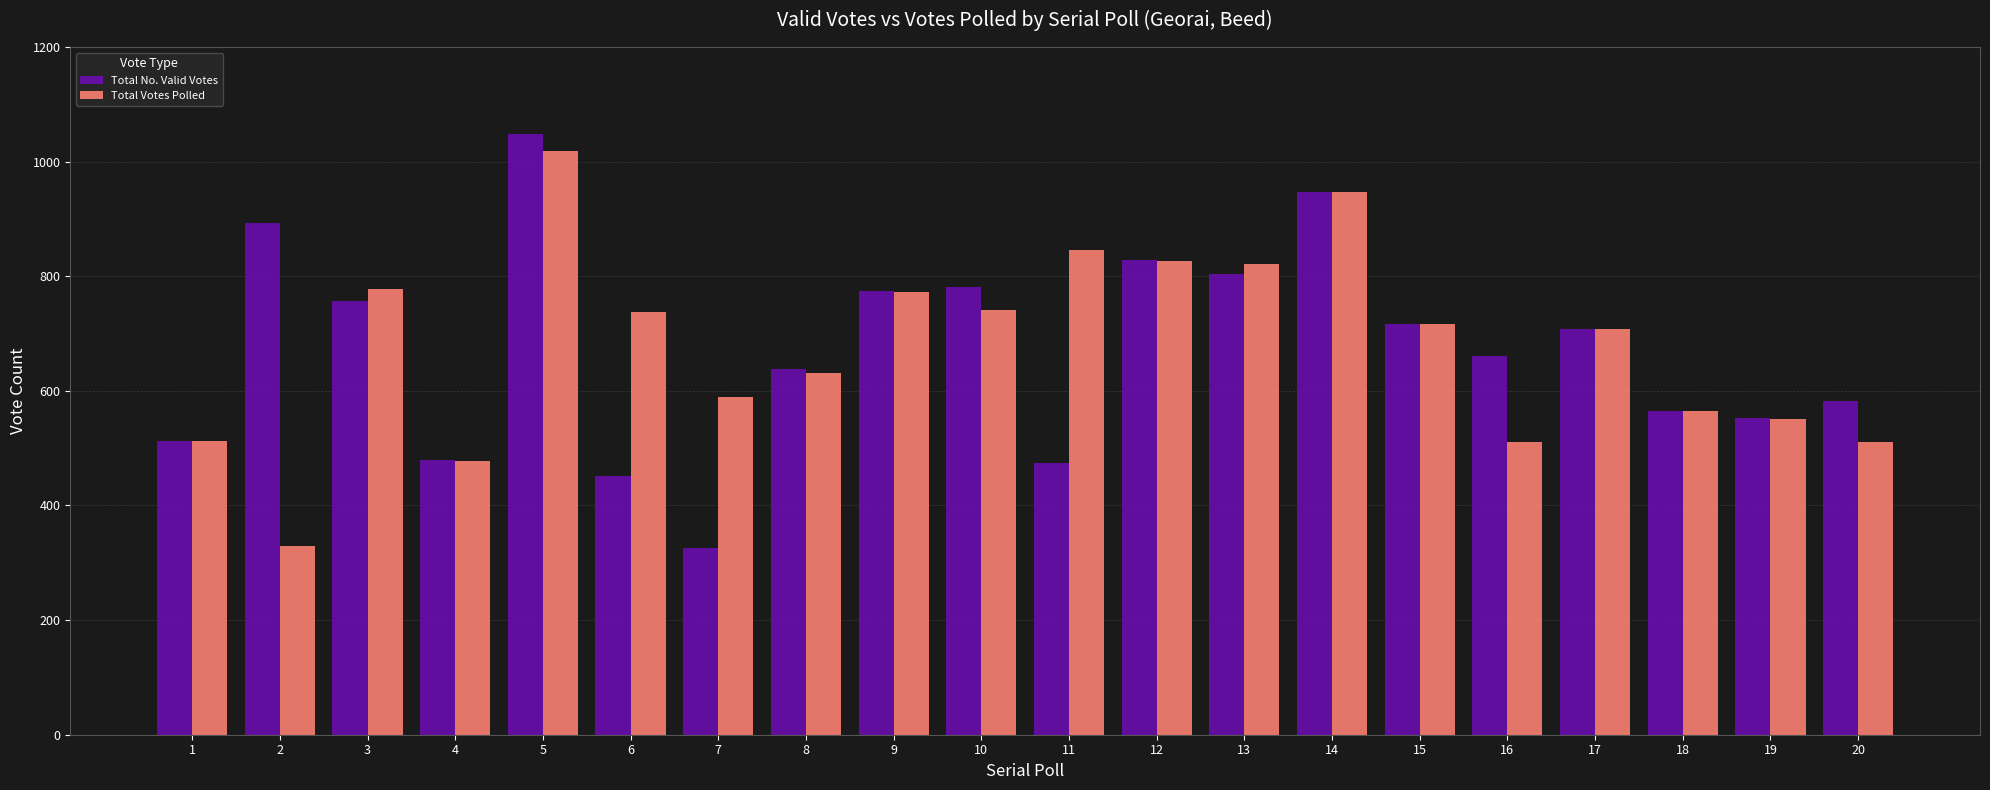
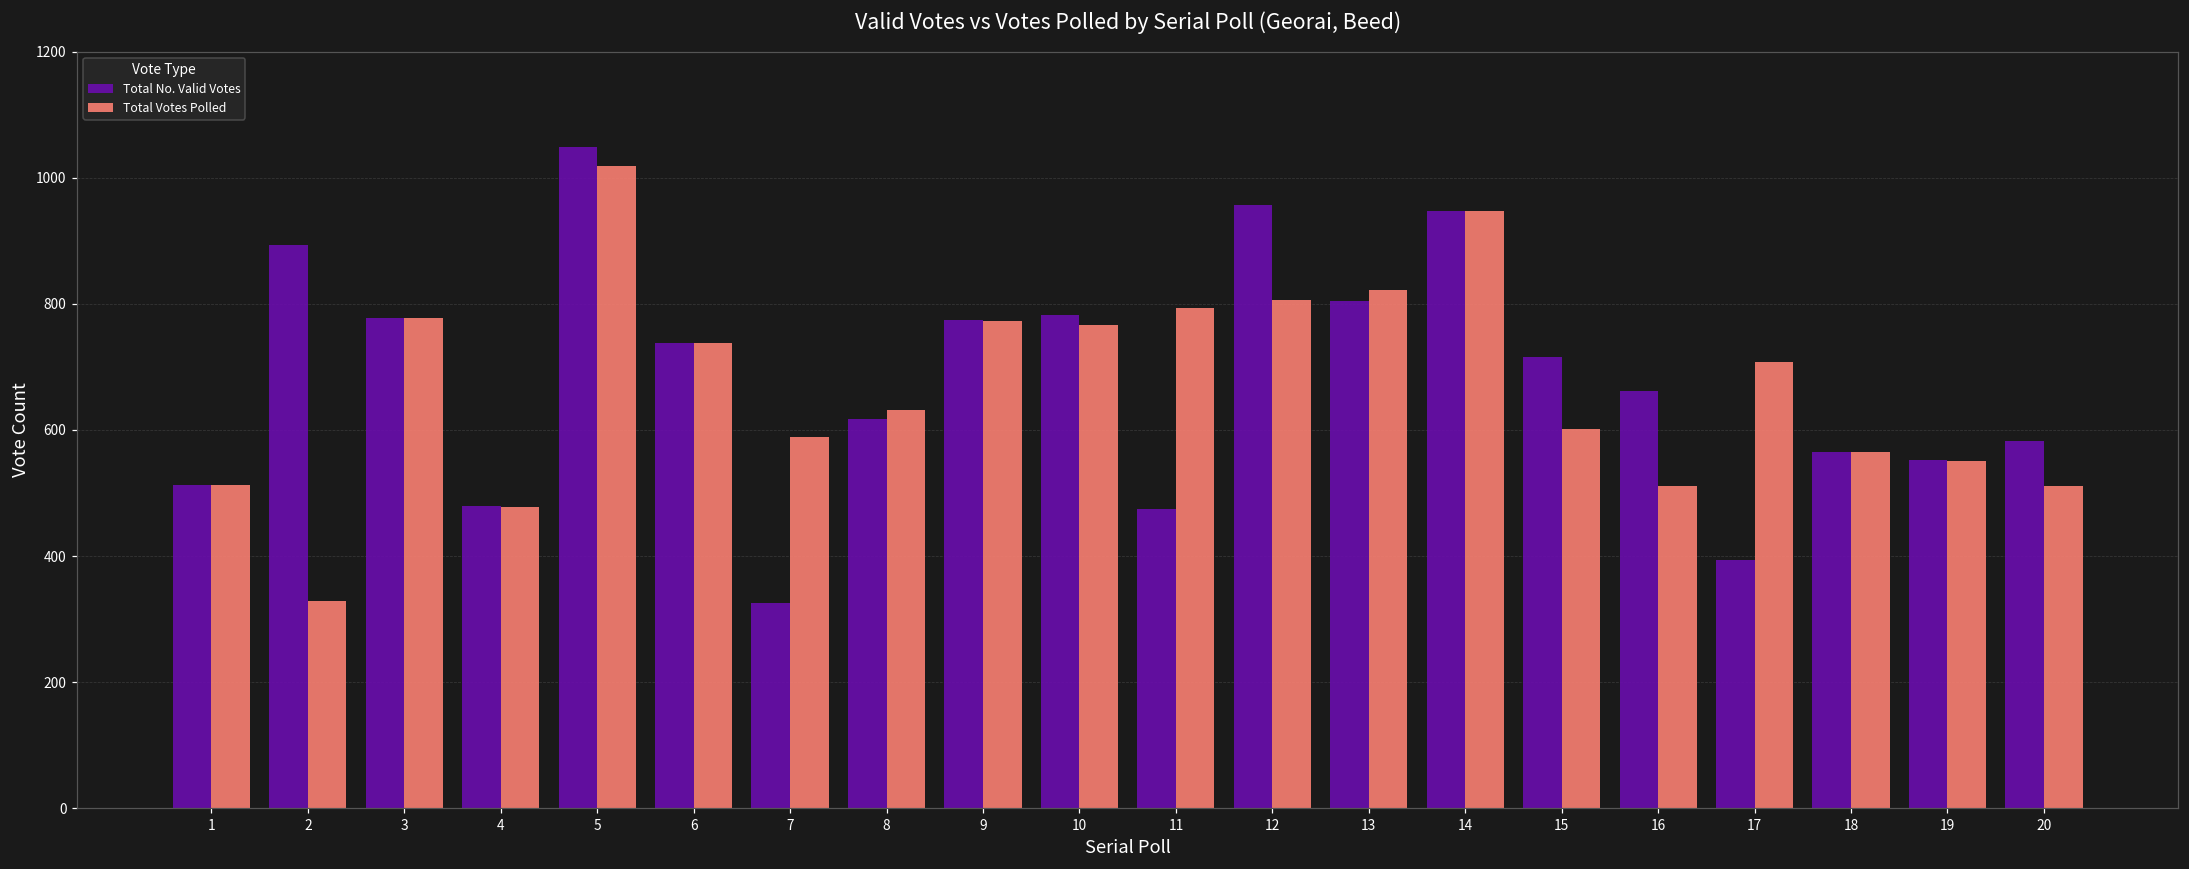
Total No. Valid Votes, 3: 760 -> 780
Total No. Valid Votes, 6: 450 -> 740
Total No. Valid Votes, 8: 640 -> 620
Total Votes Polled, 10: 740 -> 770
Total Votes Polled, 11: 850 -> 790
Total No. Valid Votes, 12: 830 -> 960
Total Votes Polled, 12: 830 -> 810
Total Votes Polled, 15: 720 -> 600
Total No. Valid Votes, 17: 710 -> 390
